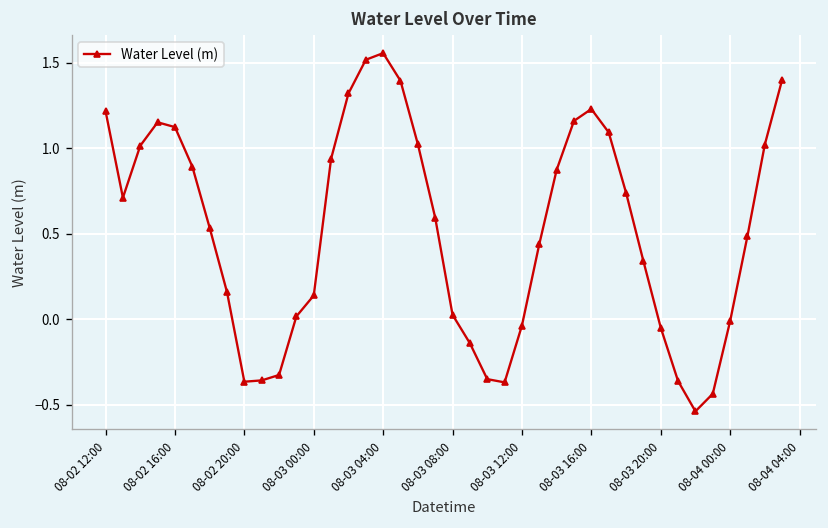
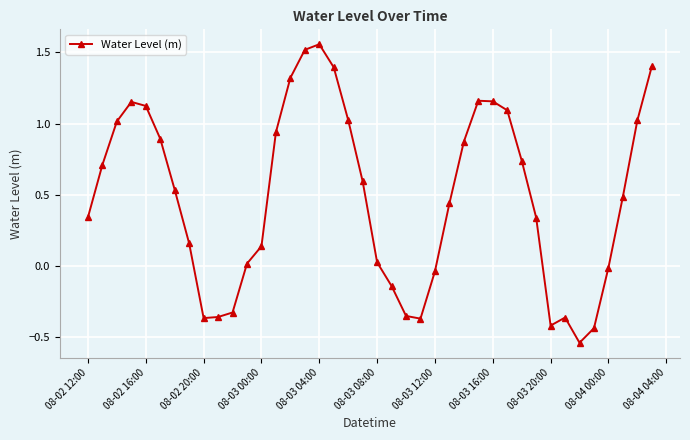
08-02 12:00: 1.22 -> 0.34
08-03 16:00: 1.23 -> 1.16
08-03 20:00: -0.05 -> -0.42
